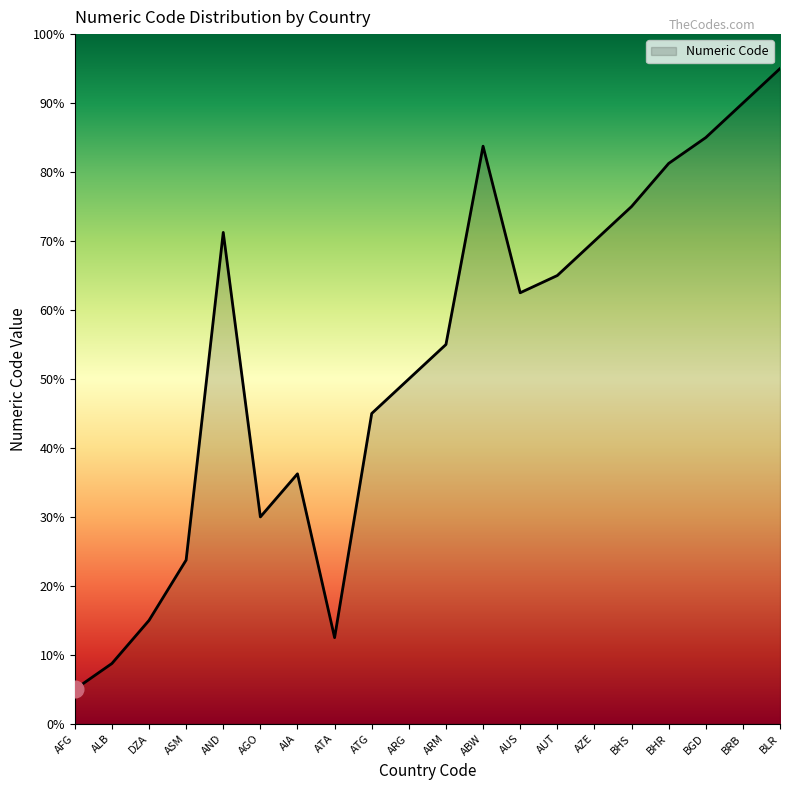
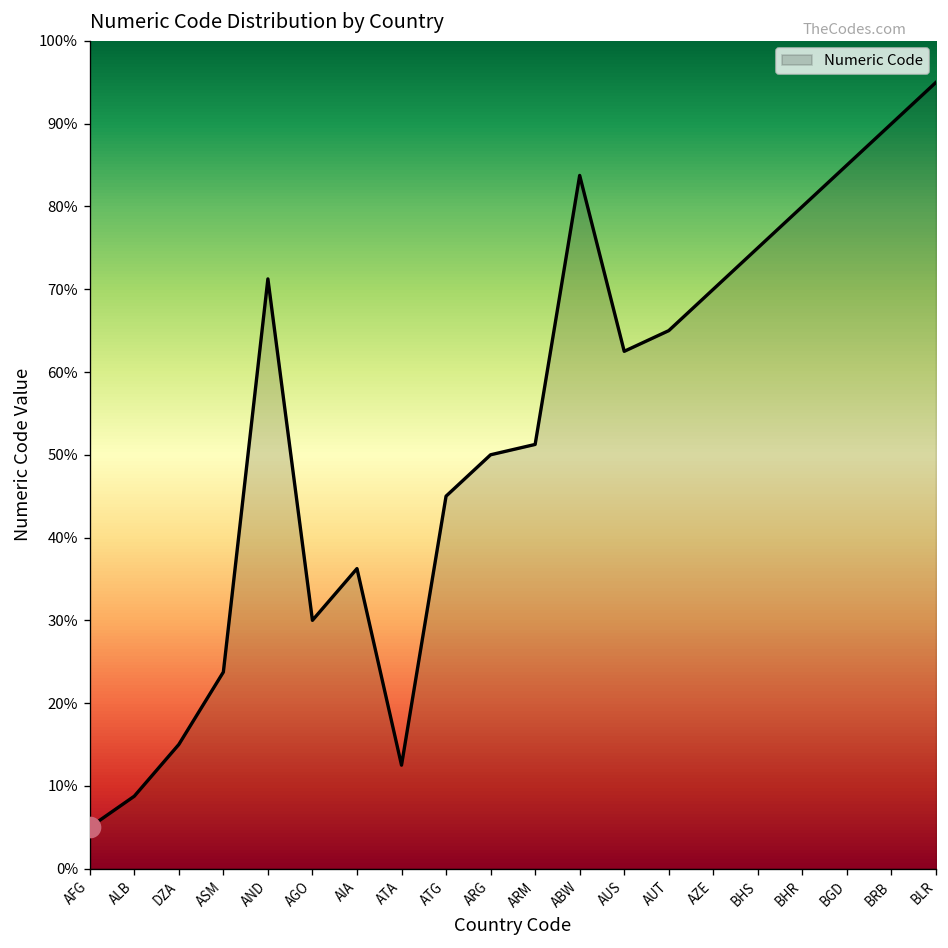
Numeric Code, ARM: 55% -> 51%
Numeric Code, BHR: 81% -> 80%
